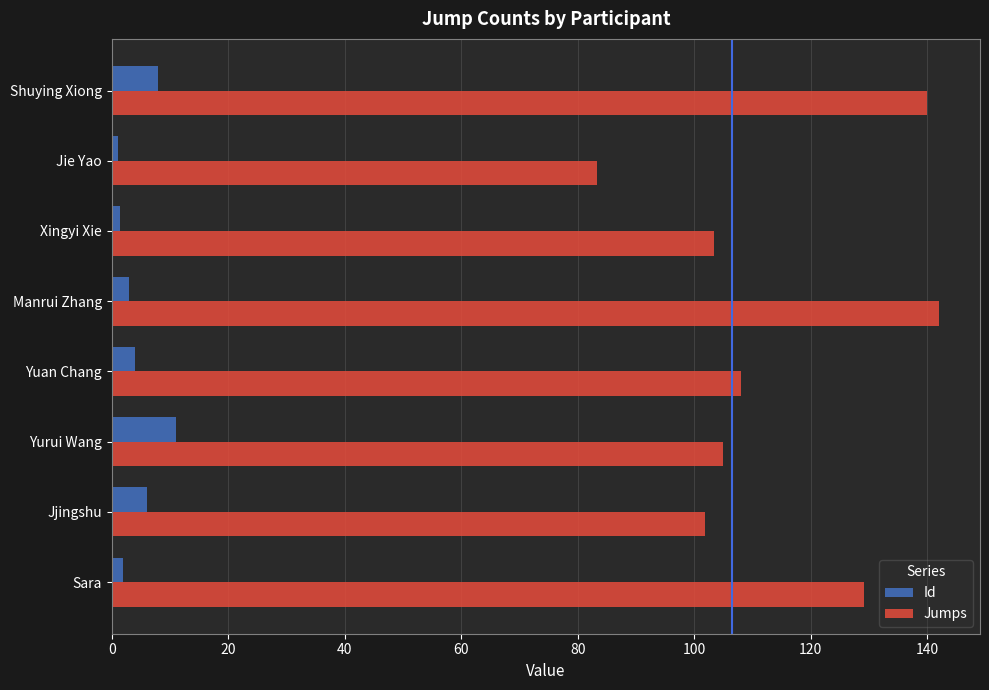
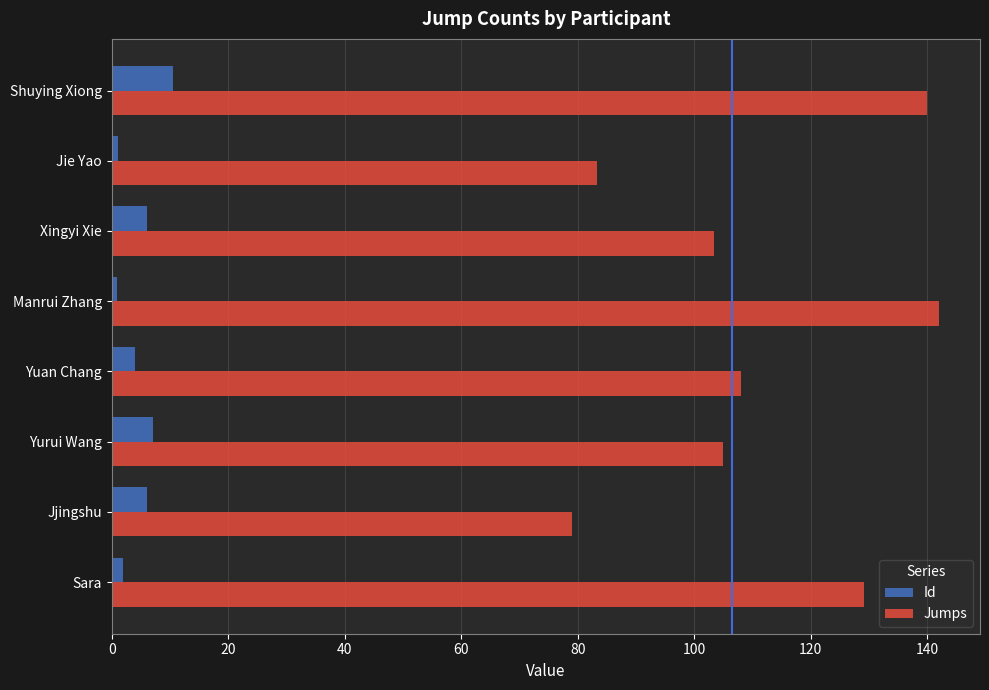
Id, Shuying Xiong: 8 -> 11
Id, Xingyi Xie: 1 -> 6
Id, Manrui Zhang: 3 -> 1
Id, Yurui Wang: 11 -> 7
Jumps, Jjingshu: 102 -> 79
